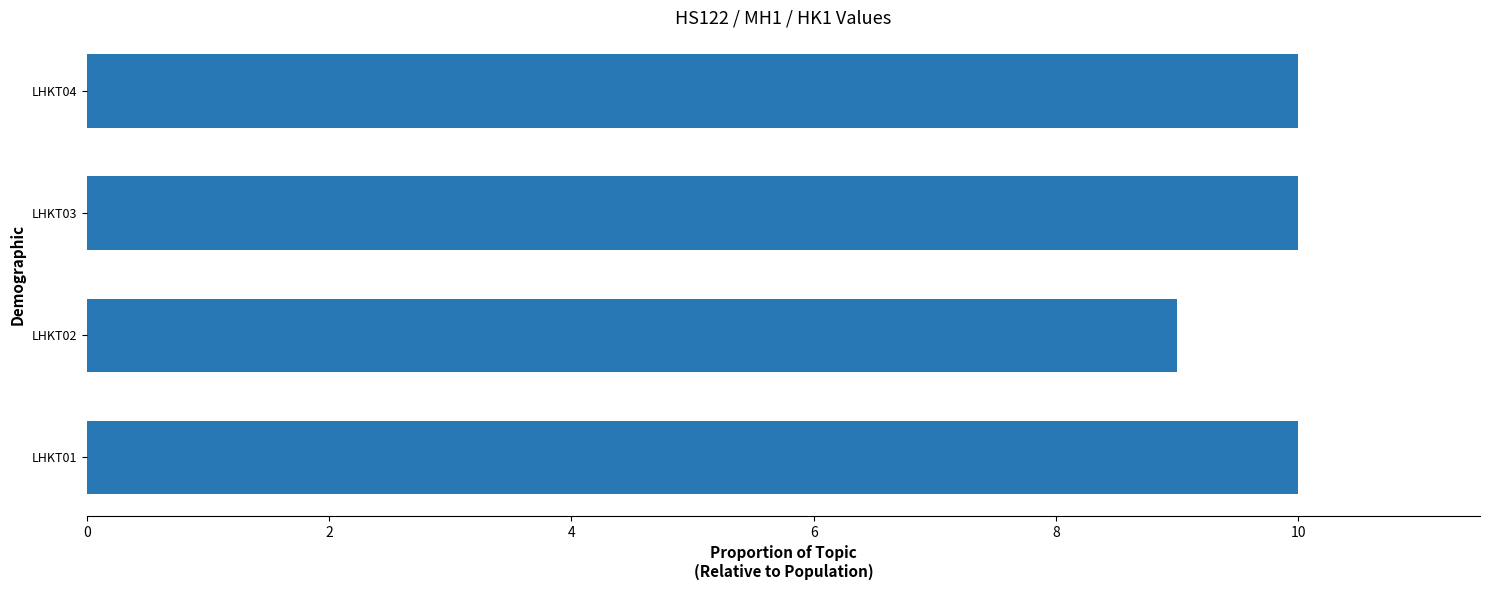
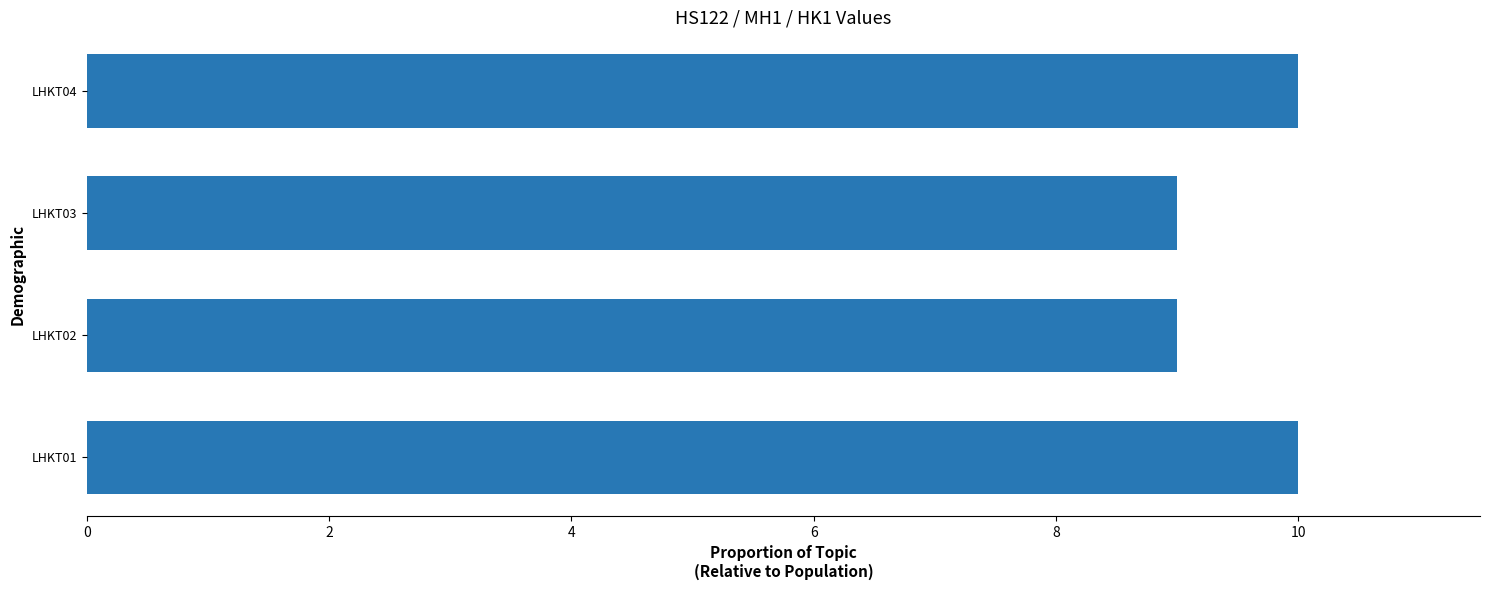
LHKT03: 10 -> 9
